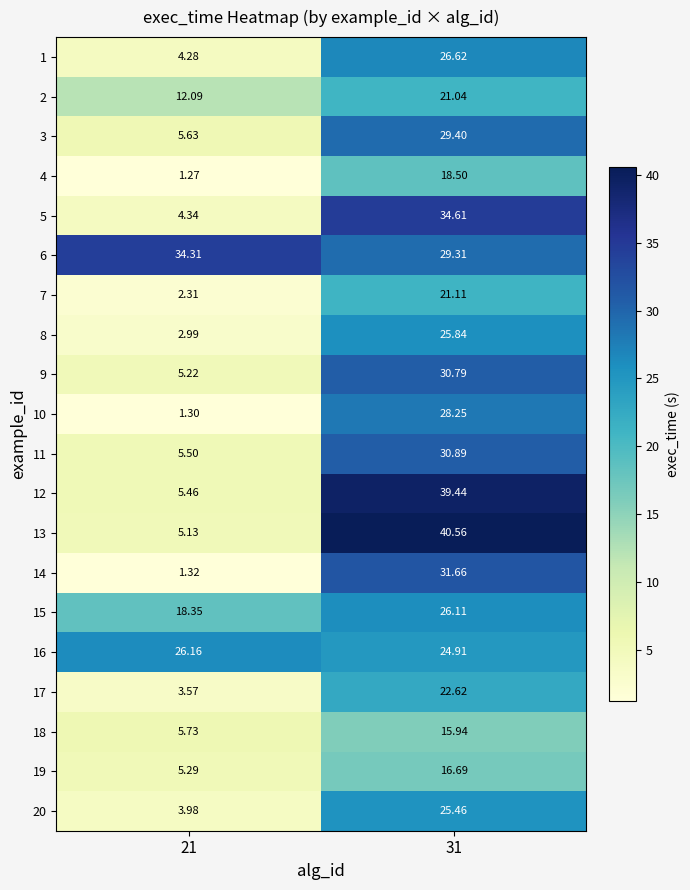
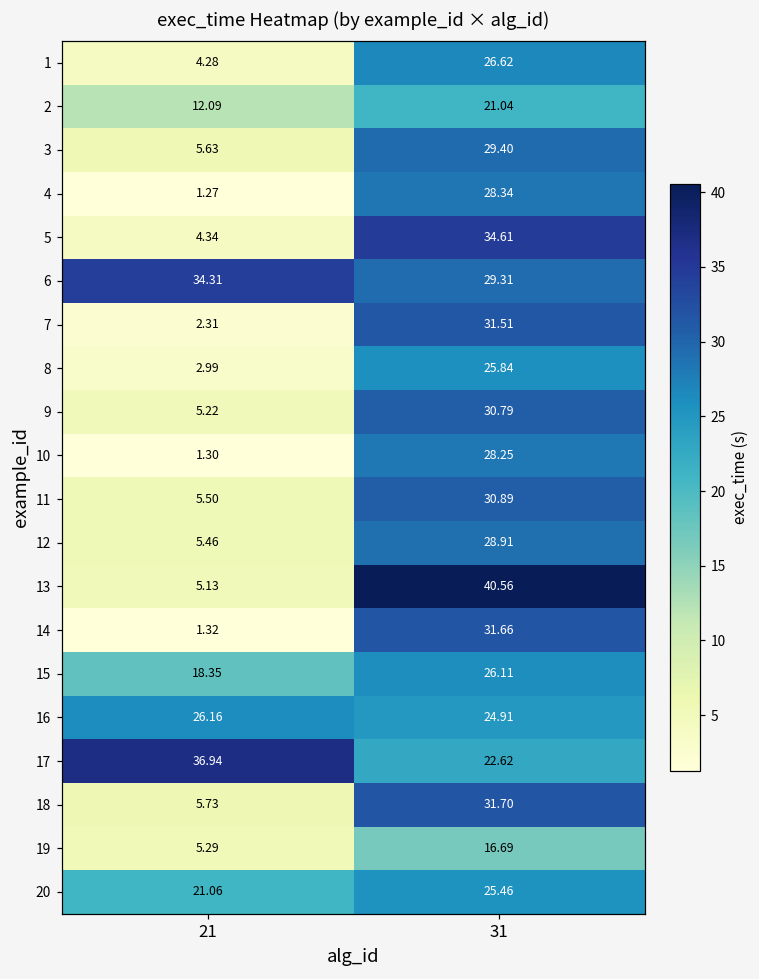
4, 31: 18.50 -> 28.34
7, 31: 21.11 -> 31.51
12, 31: 39.44 -> 28.91
17, 21: 3.57 -> 36.94
18, 31: 15.94 -> 31.70
20, 21: 3.98 -> 21.06
